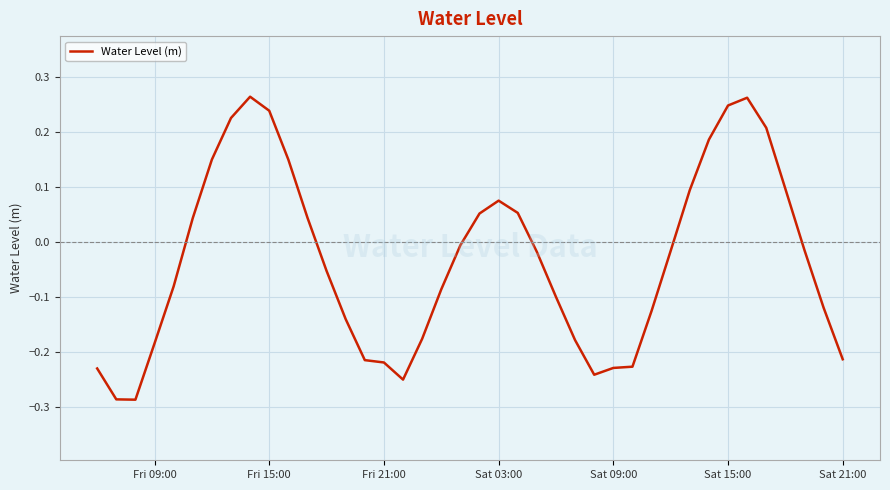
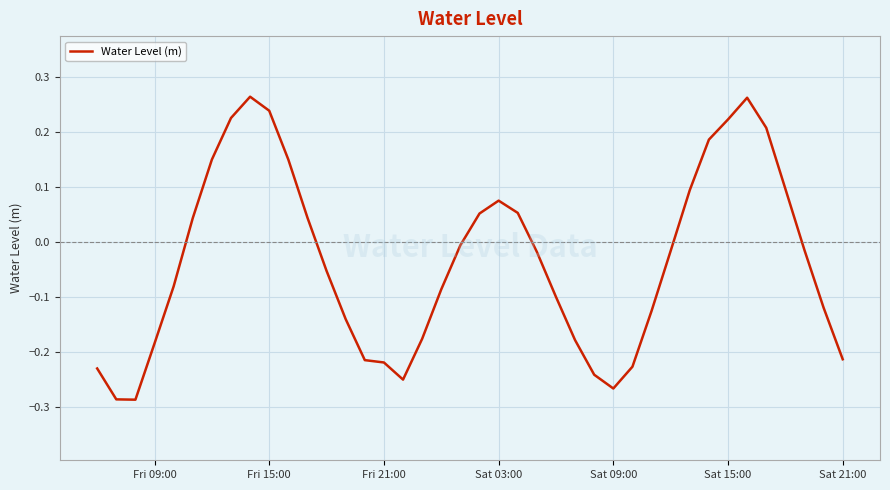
Sat 09:00: -0.23 -> -0.27
Sat 15:00: 0.25 -> 0.22
